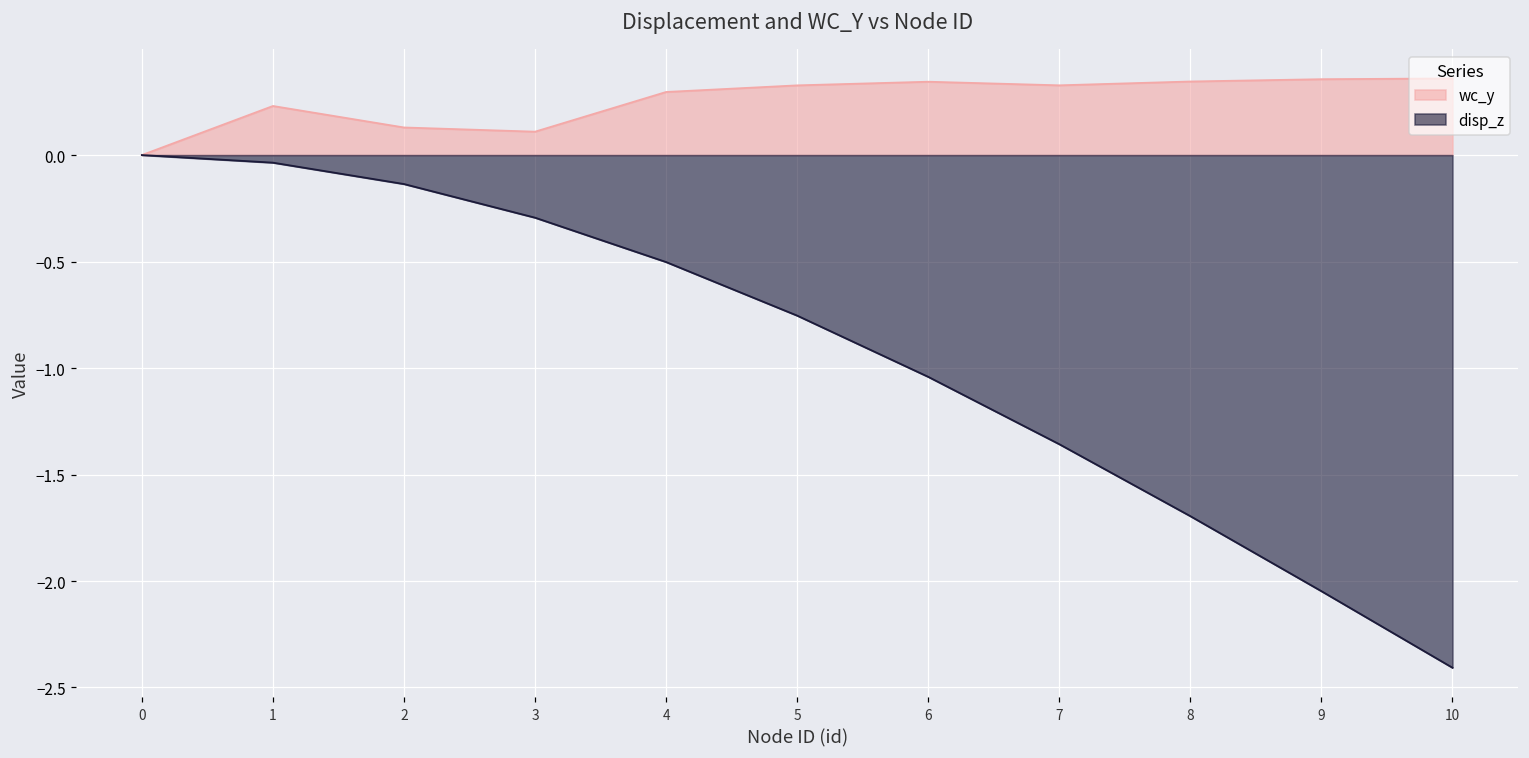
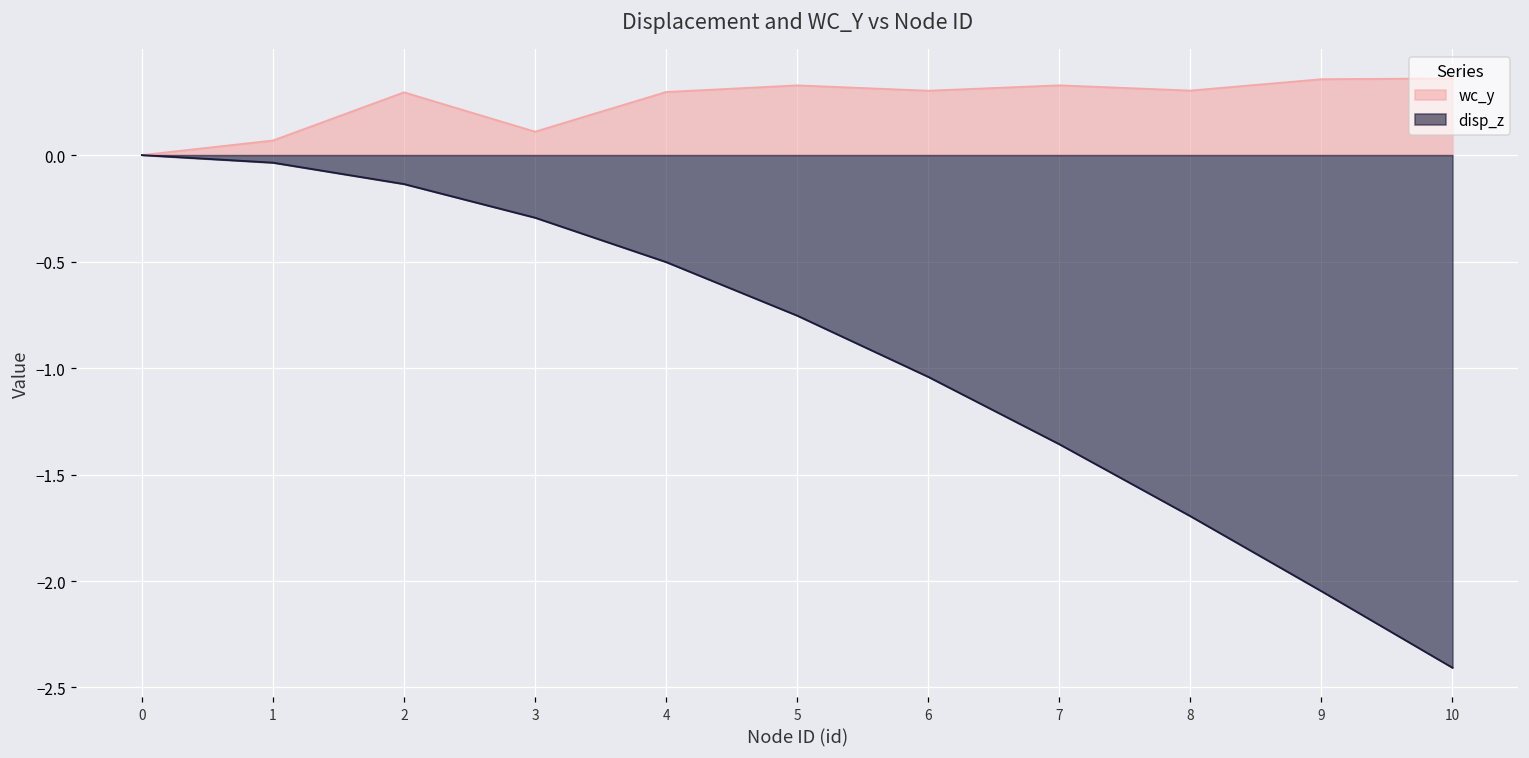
wc_y, 1: 0.23 -> 0.07
wc_y, 2: 0.13 -> 0.29
wc_y, 6: 0.34 -> 0.30
wc_y, 8: 0.35 -> 0.30
